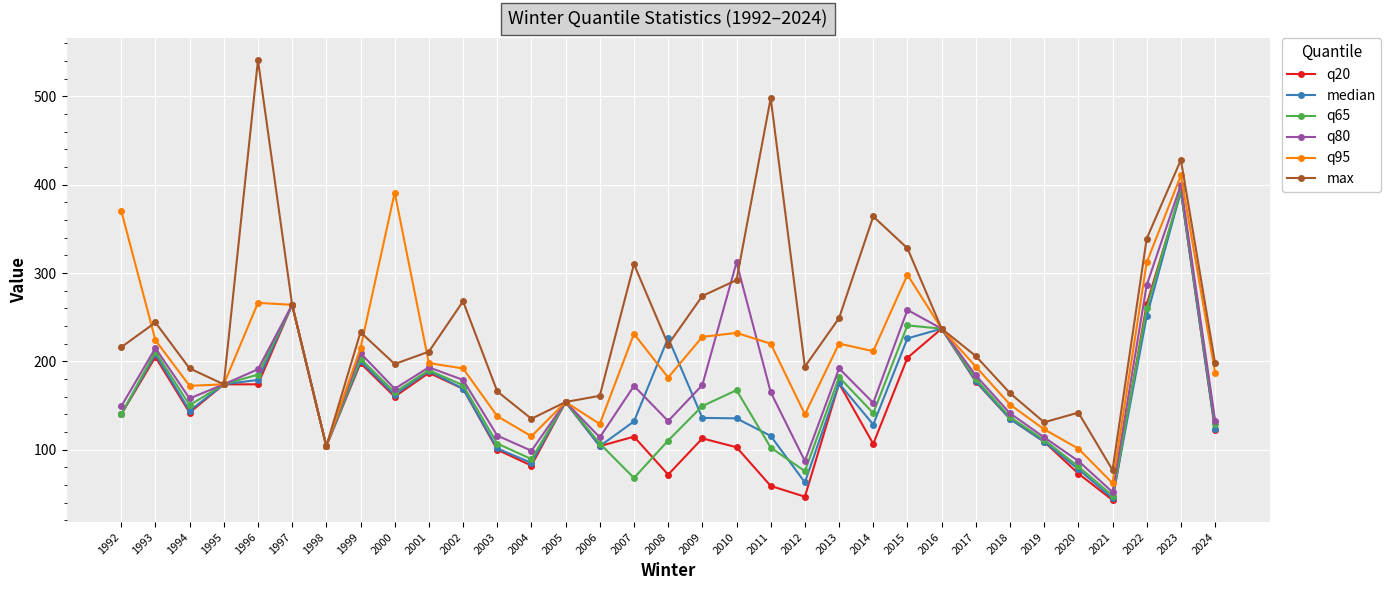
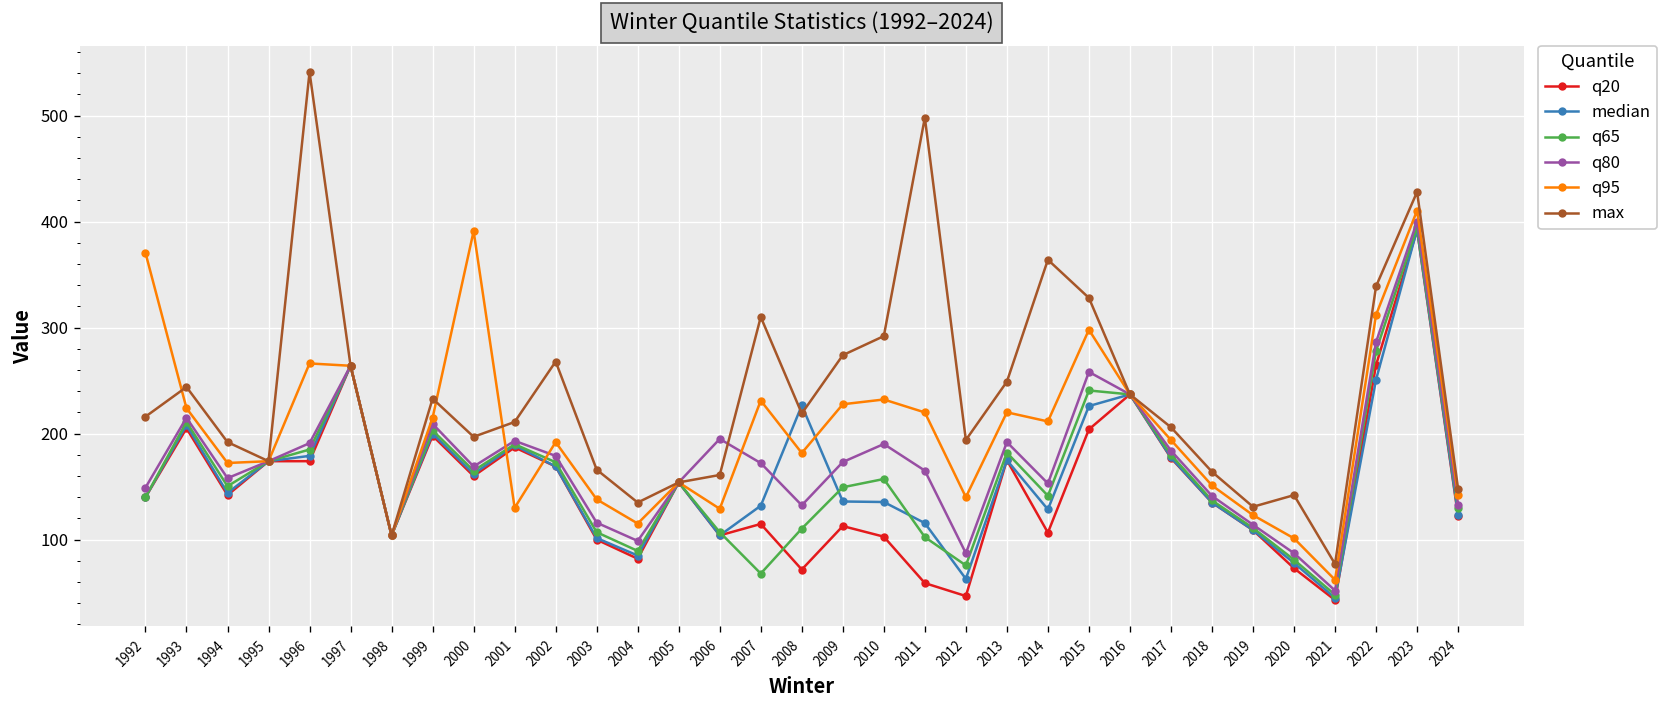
q95, 2001: 200 -> 130
q80, 2006: 110 -> 200
q65, 2010: 170 -> 160
q80, 2010: 310 -> 190
q65, 2022: 260 -> 280
q95, 2024: 190 -> 140
max, 2024: 200 -> 150
